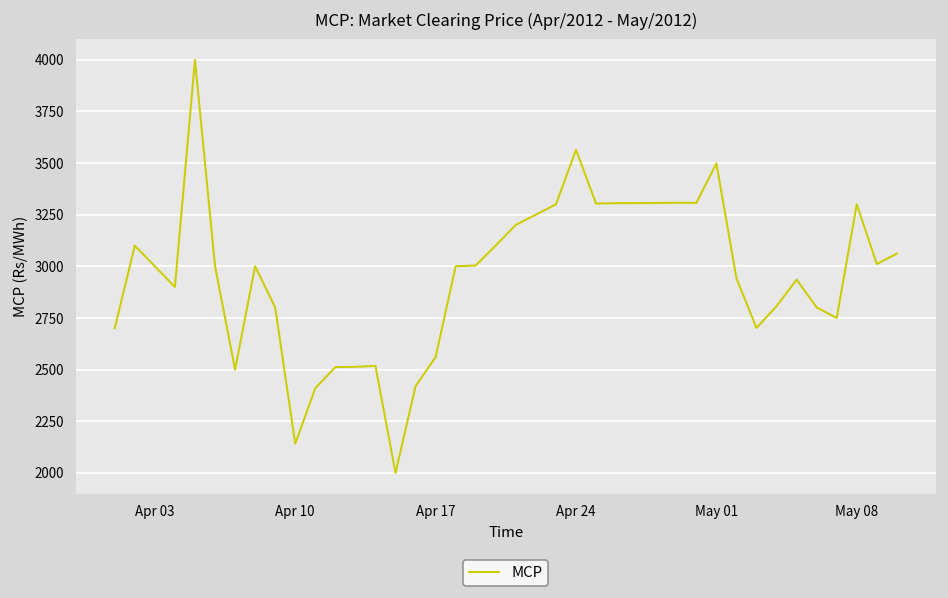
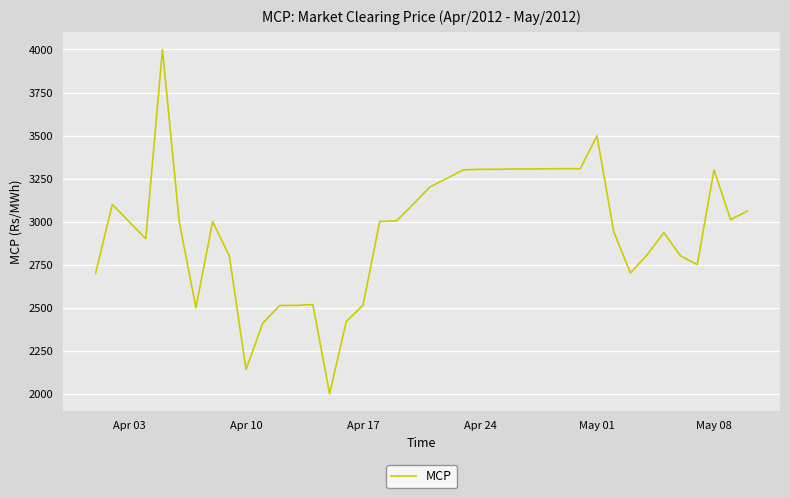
Apr 17: 2560 -> 2510
Apr 24: 3560 -> 3300
